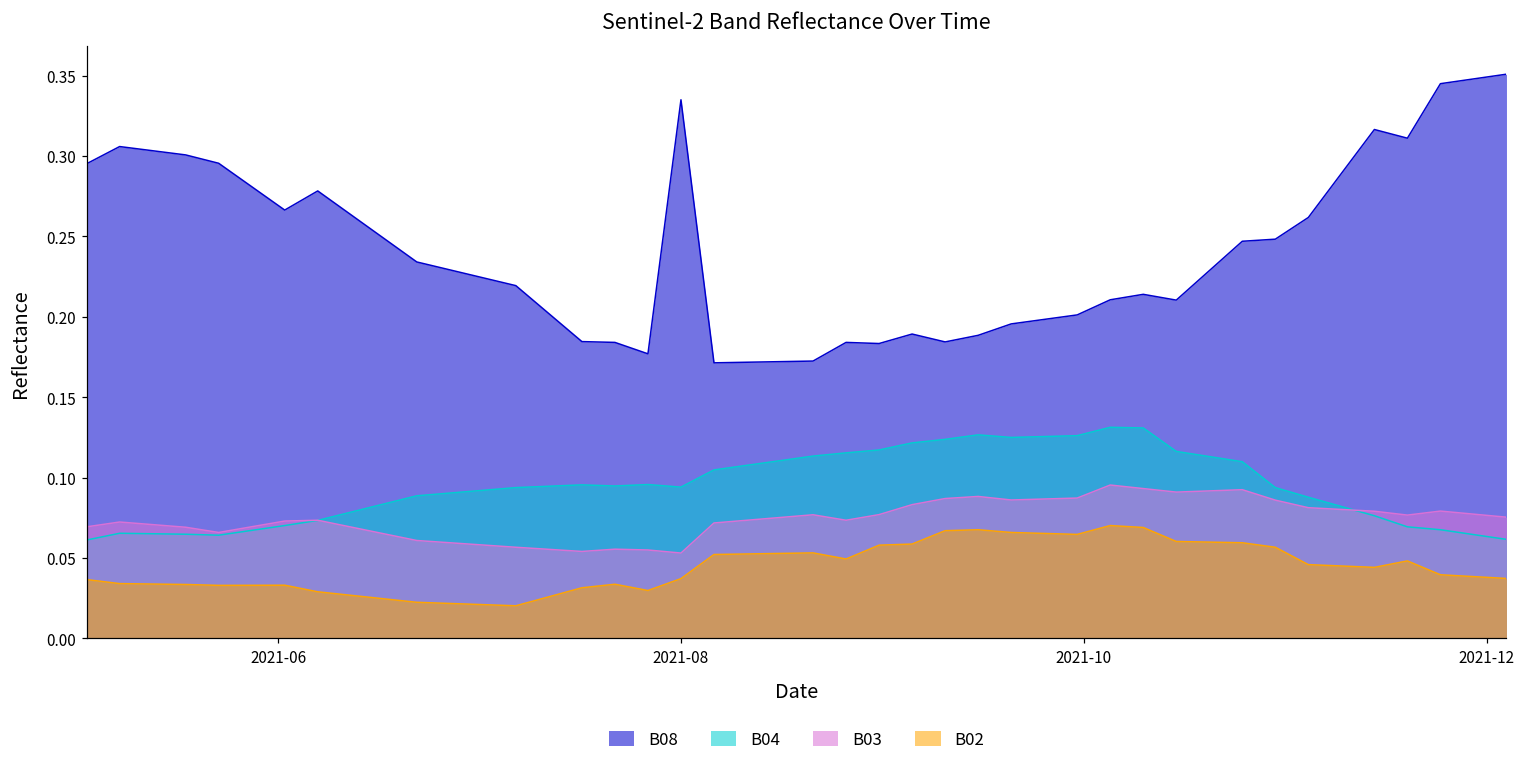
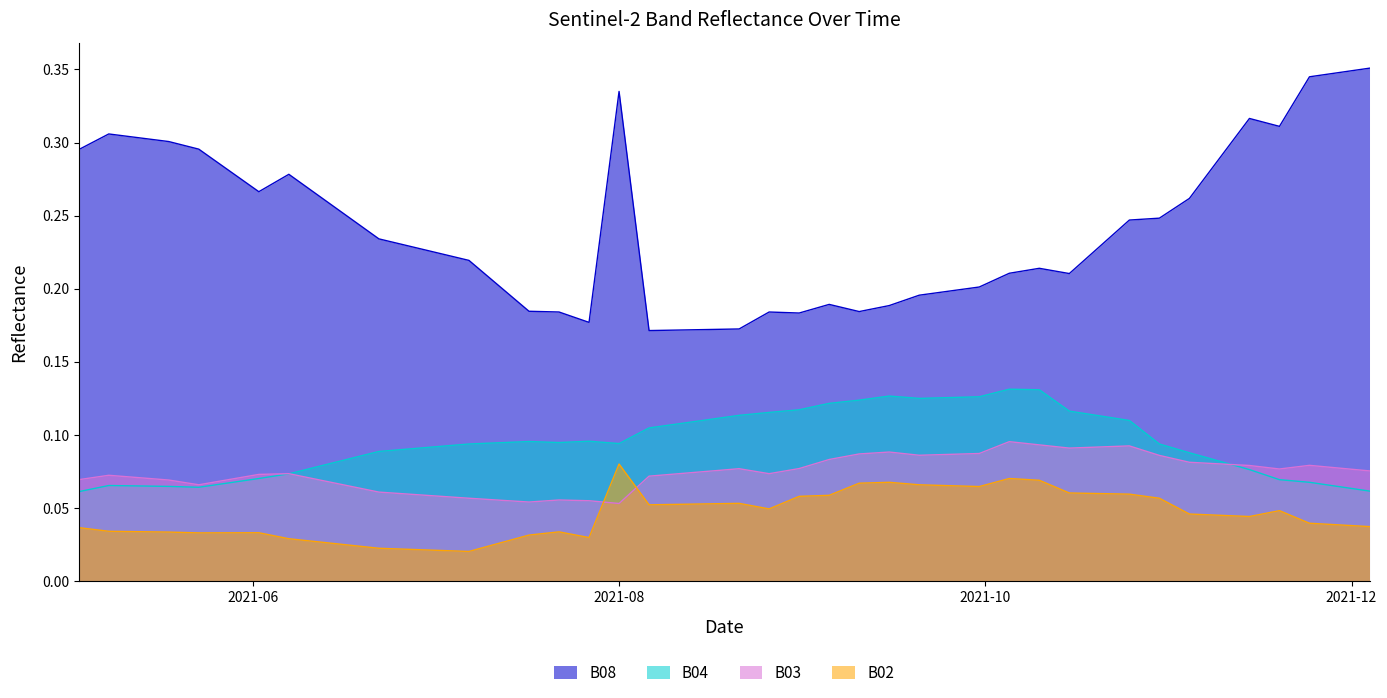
B02, 2021-08: 0.037 -> 0.080
